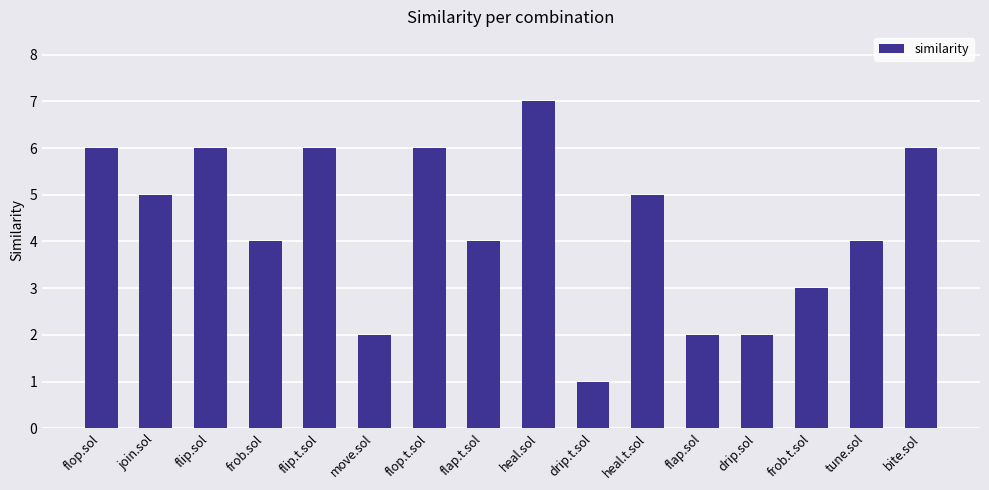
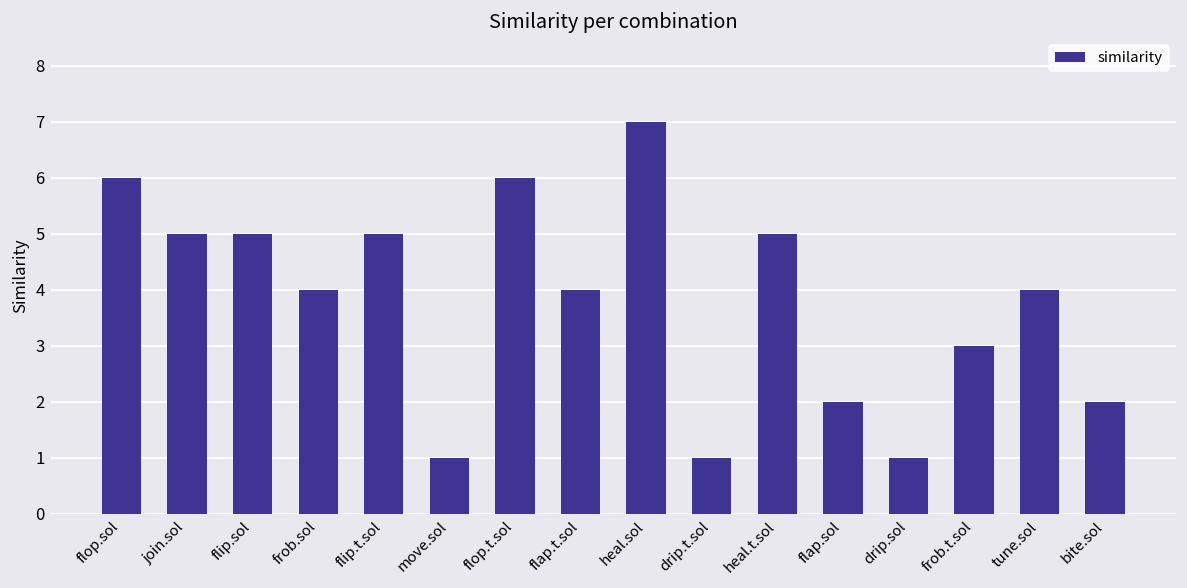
flip.sol: 6 -> 5
flip.t.sol: 6 -> 5
move.sol: 2 -> 1
drip.sol: 2 -> 1
bite.sol: 6 -> 2
